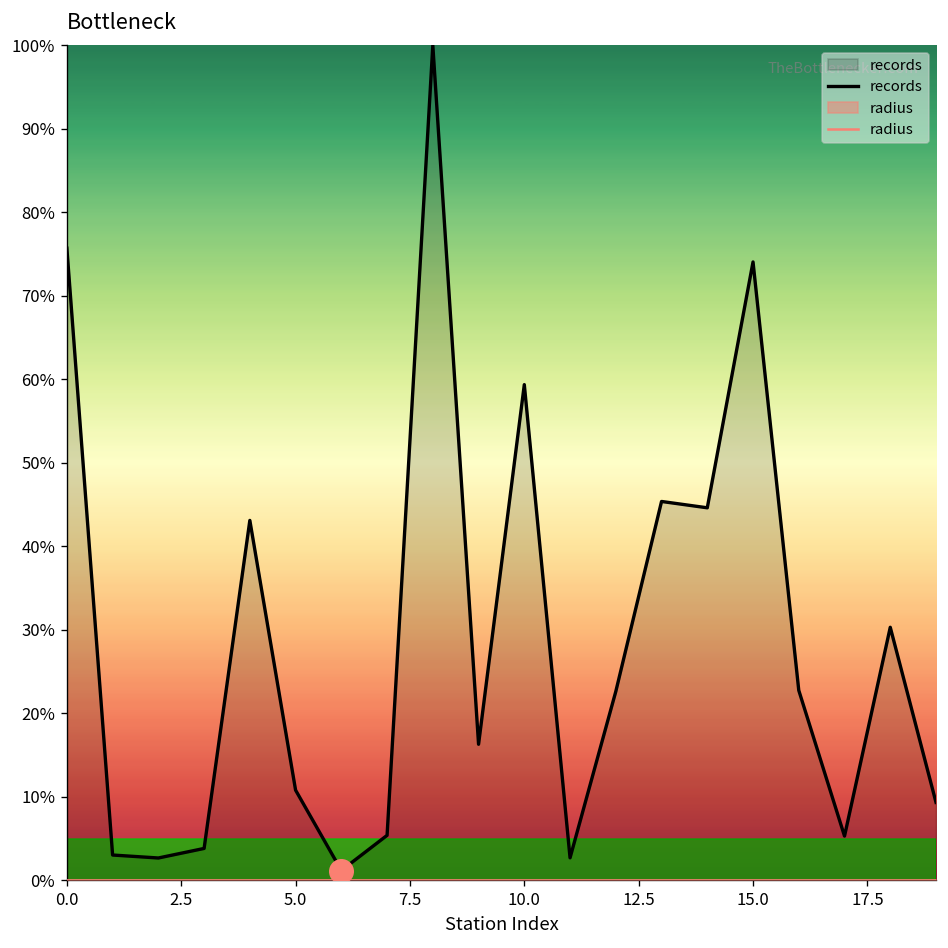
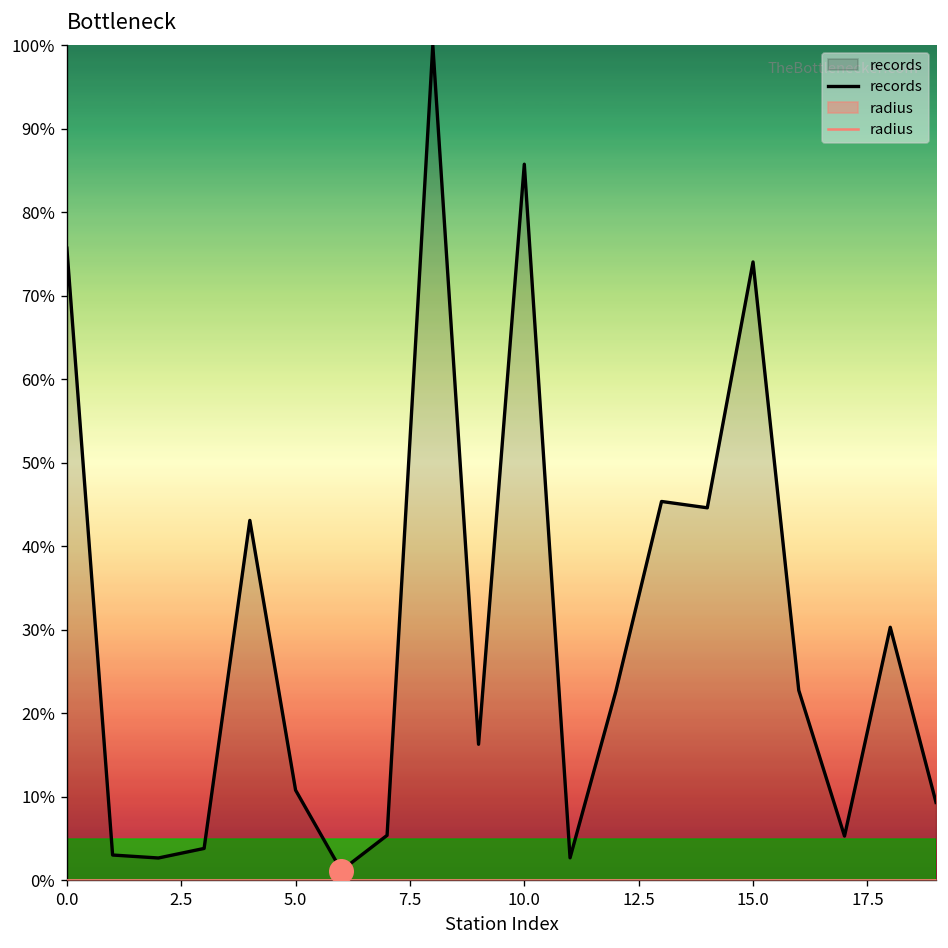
records, 10.0: 59% -> 86%
